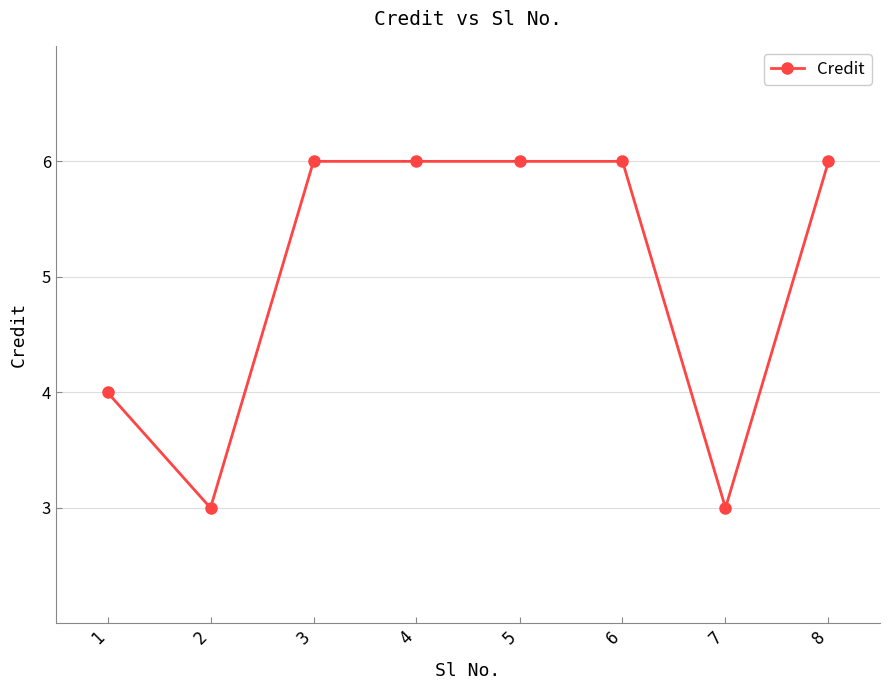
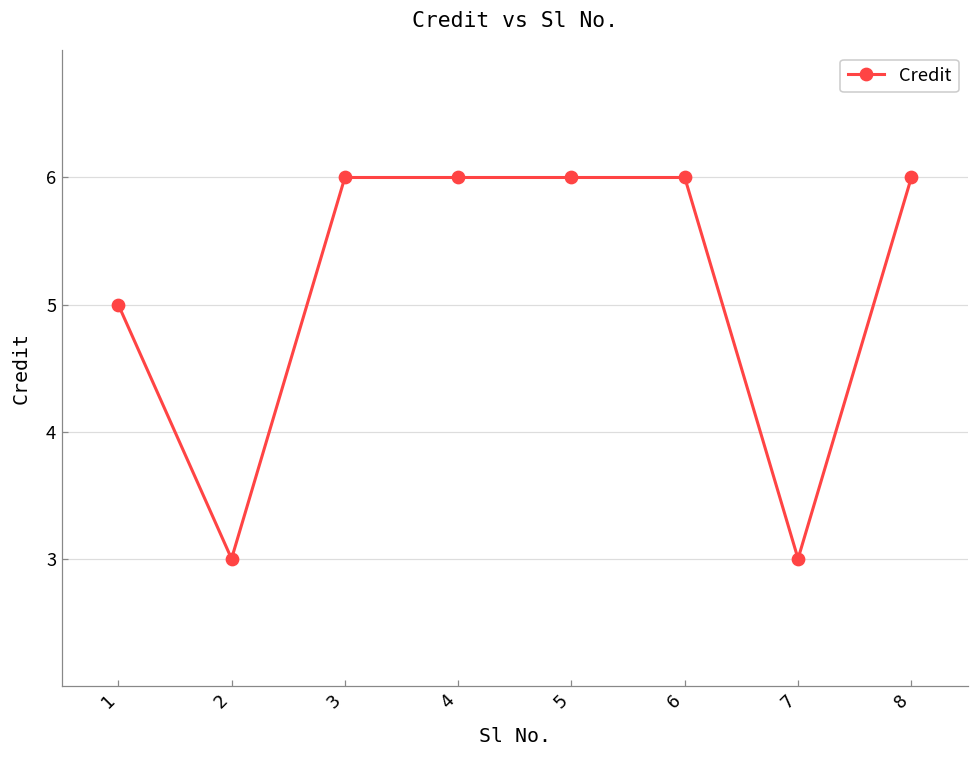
1: 4 -> 5
